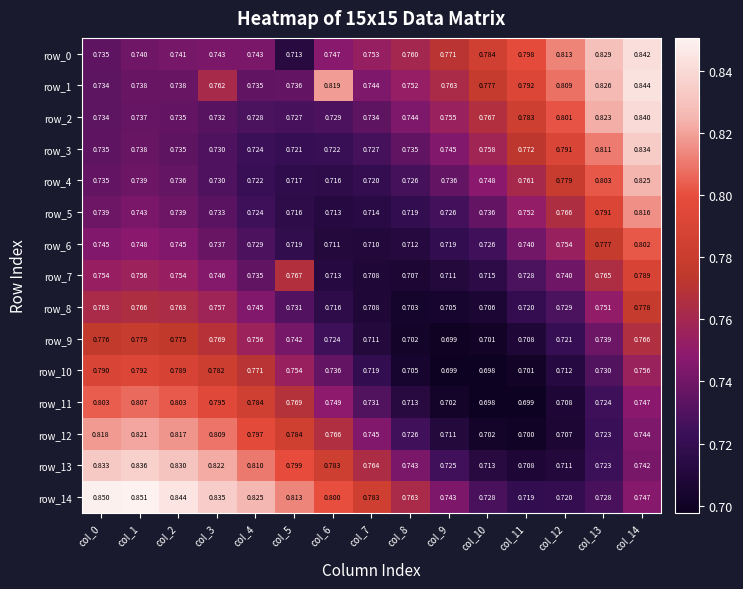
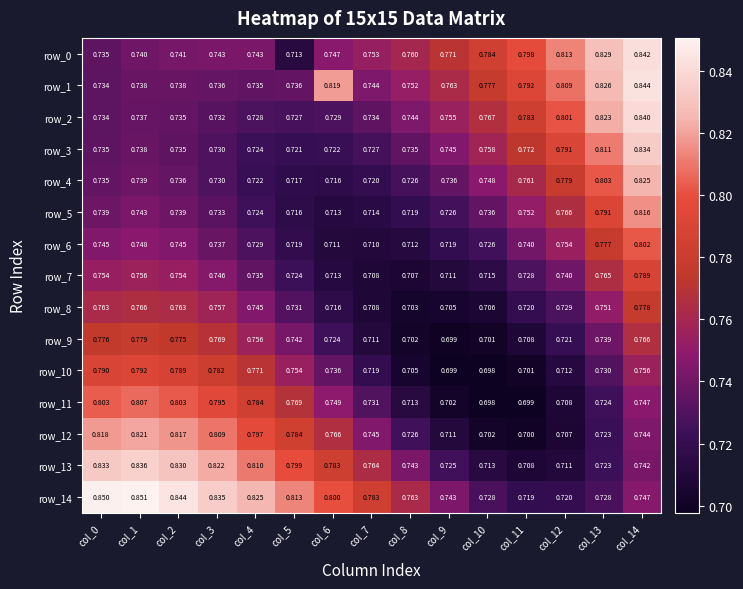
row_1, col_3: 0.762 -> 0.736
row_7, col_5: 0.767 -> 0.724
